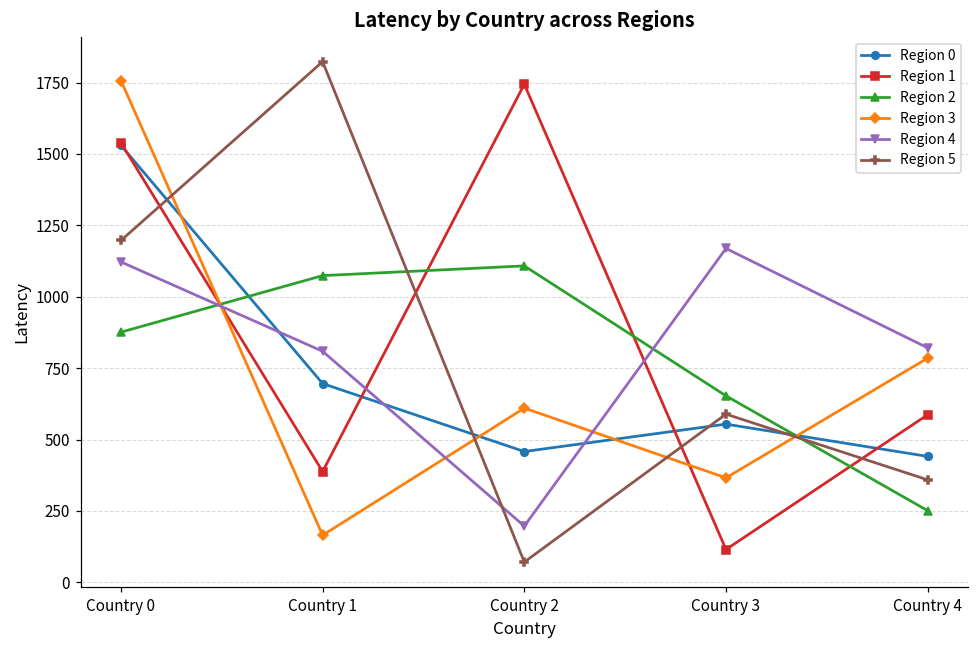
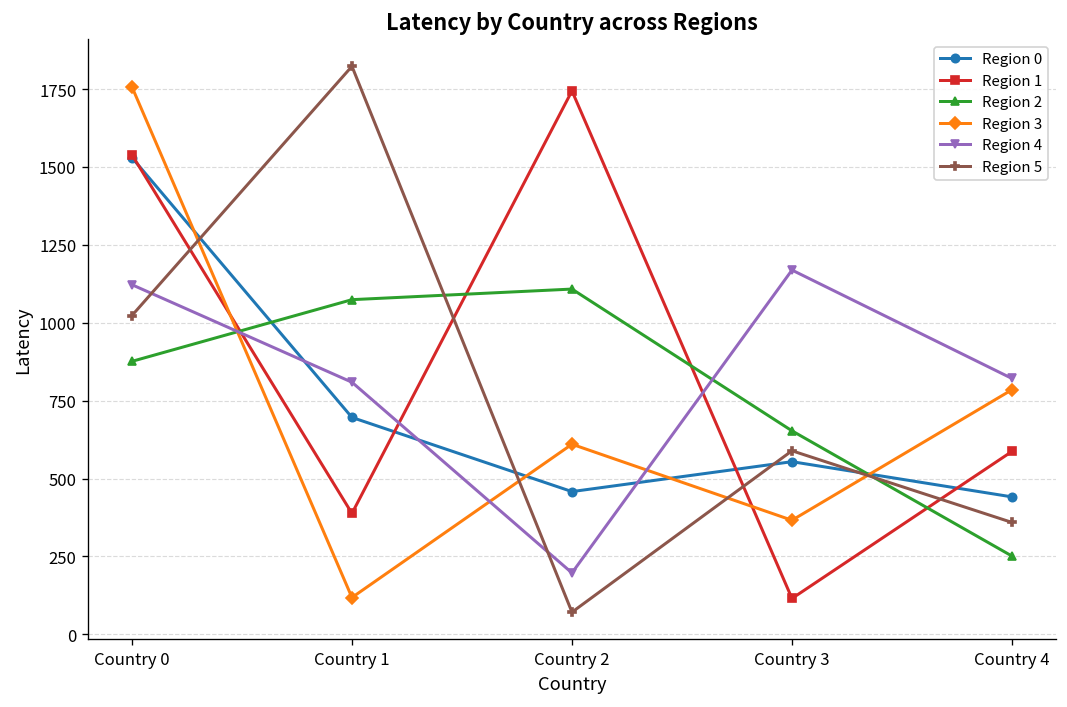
Region 5, Country 0: 1200 -> 1020
Region 3, Country 1: 170 -> 120
